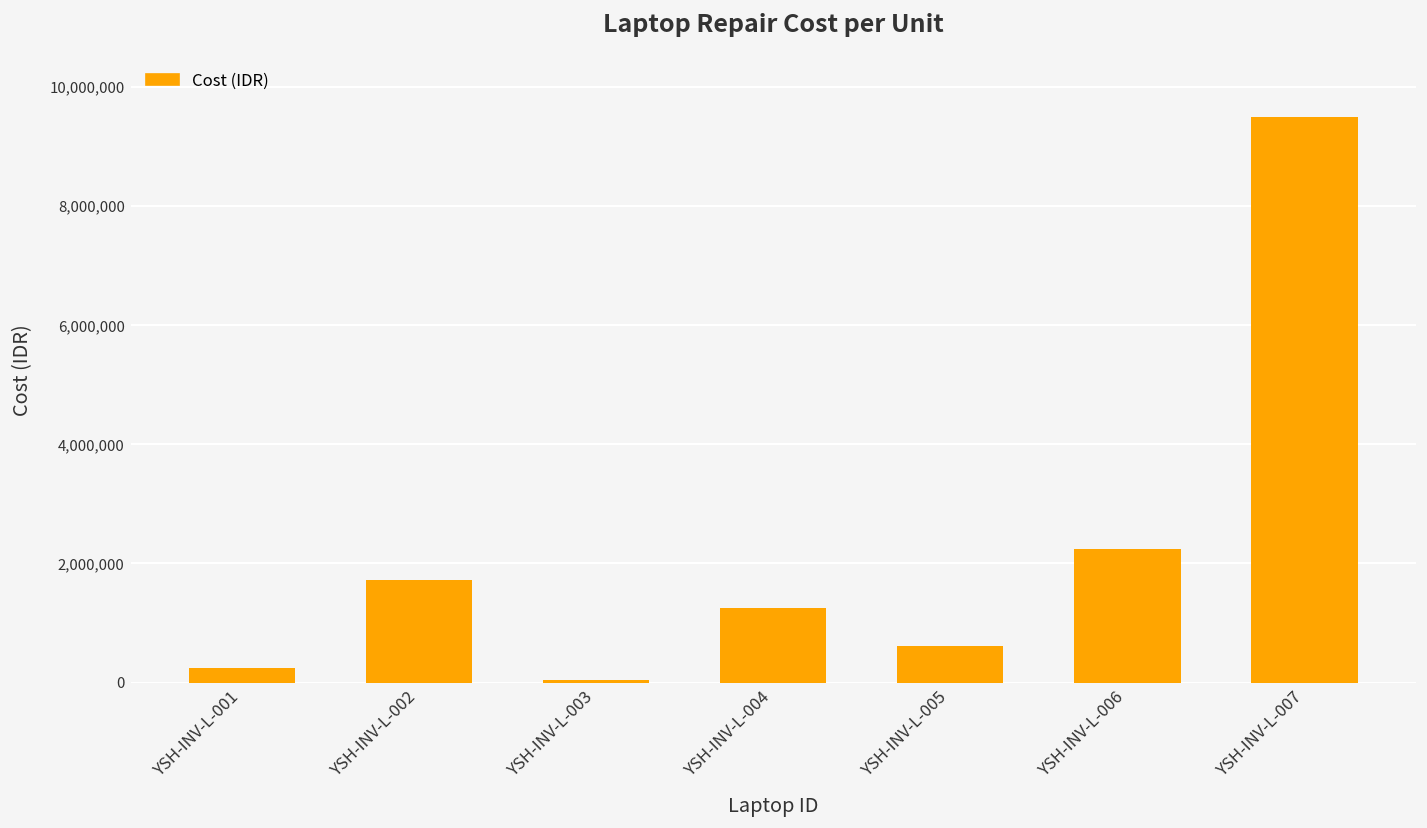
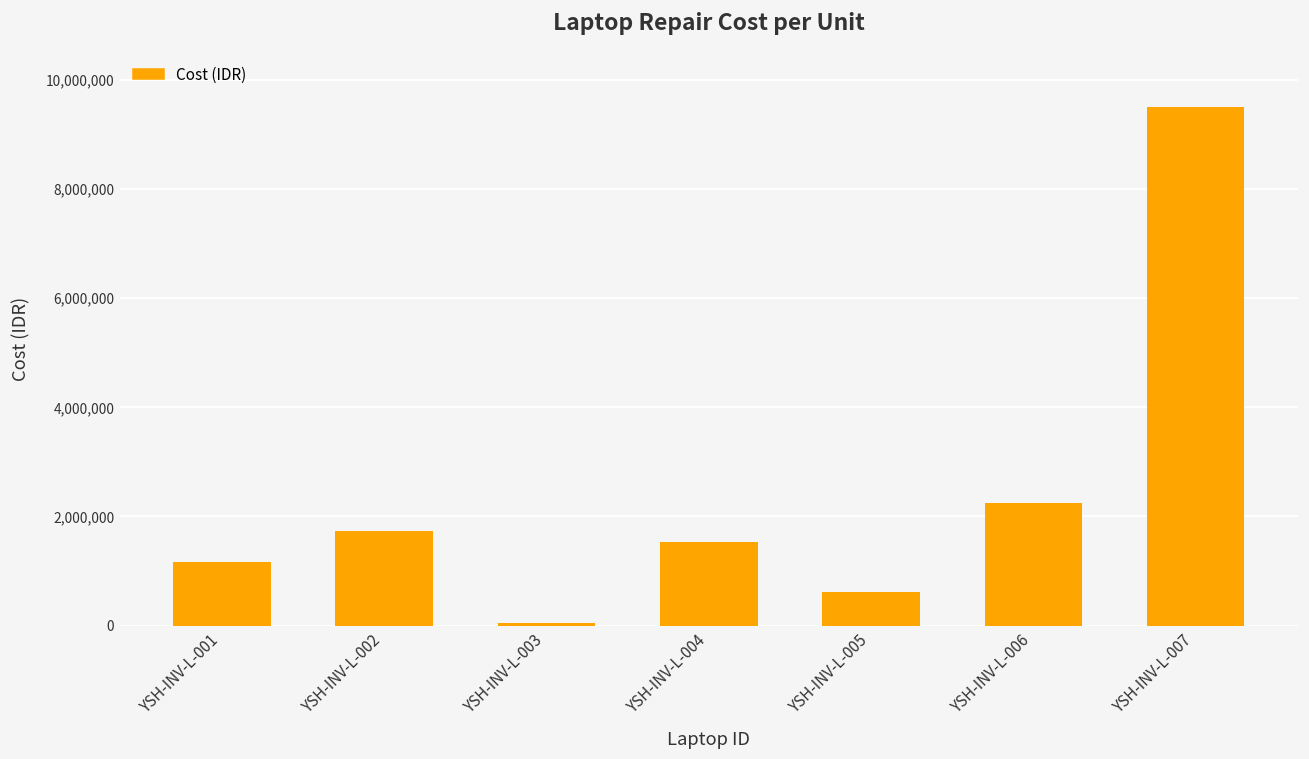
YSH-INV-L-001: 200,000 -> 1,200,000
YSH-INV-L-004: 1,300,000 -> 1,500,000
